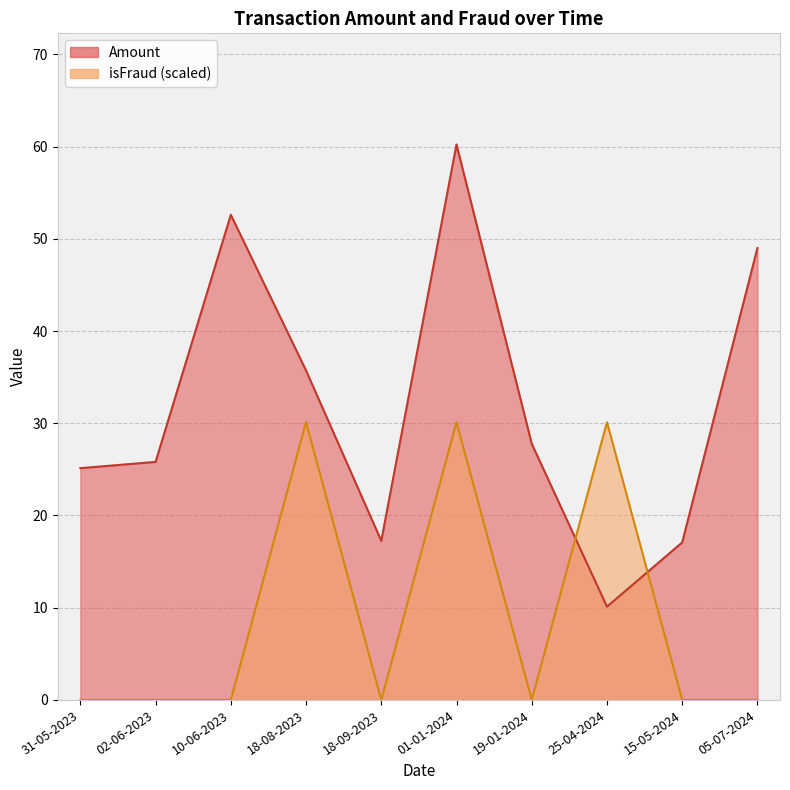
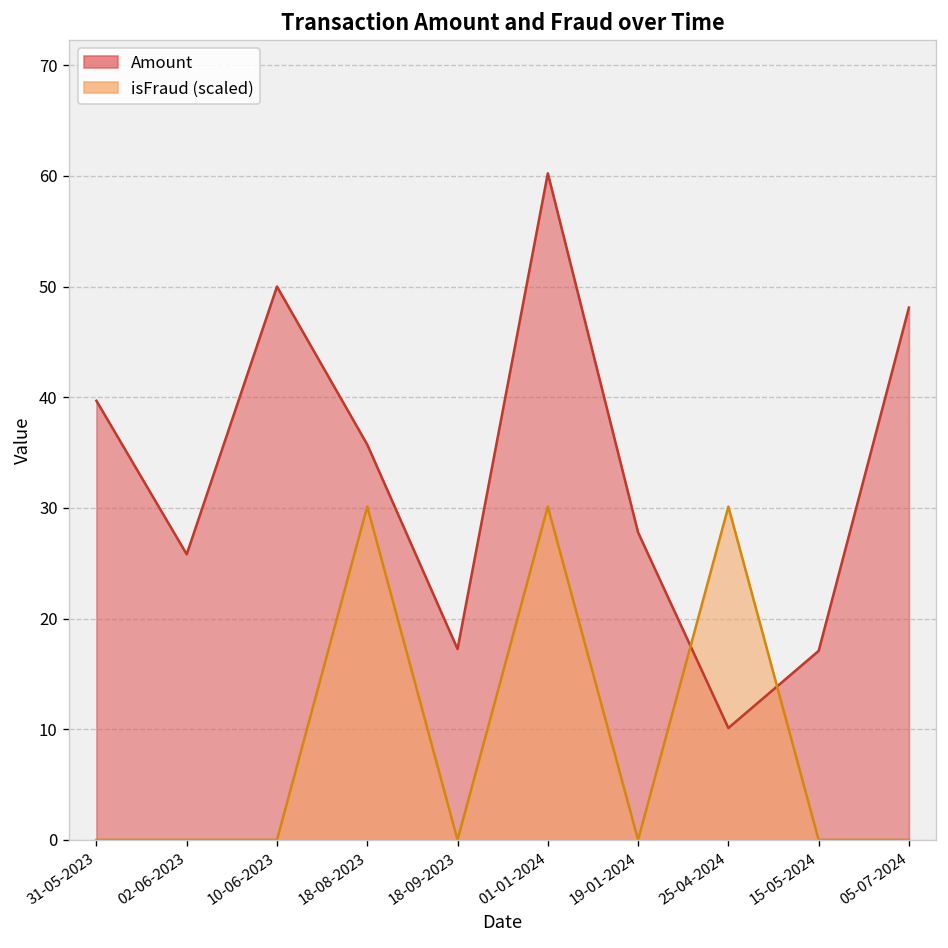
Amount, 31-05-2023: 25 -> 40
Amount, 10-06-2023: 53 -> 50
Amount, 05-07-2024: 49 -> 48
